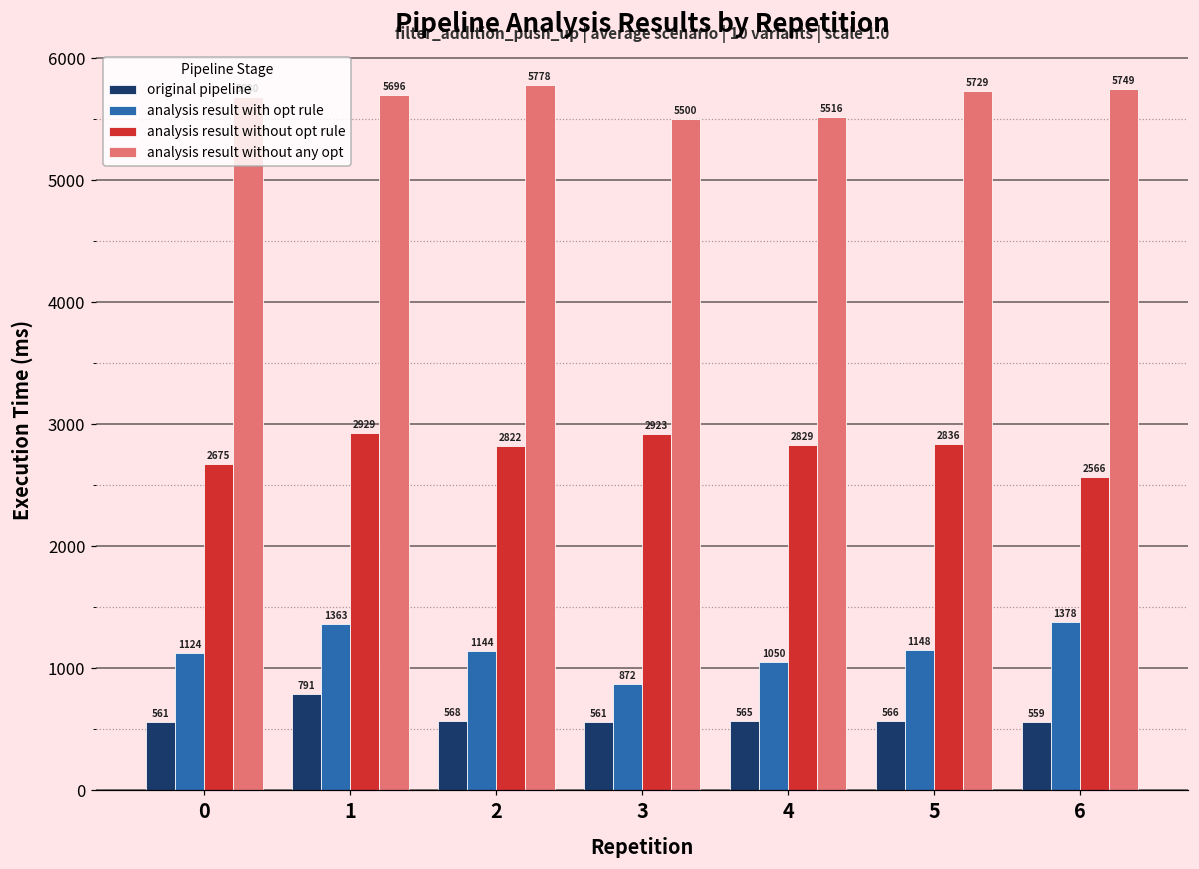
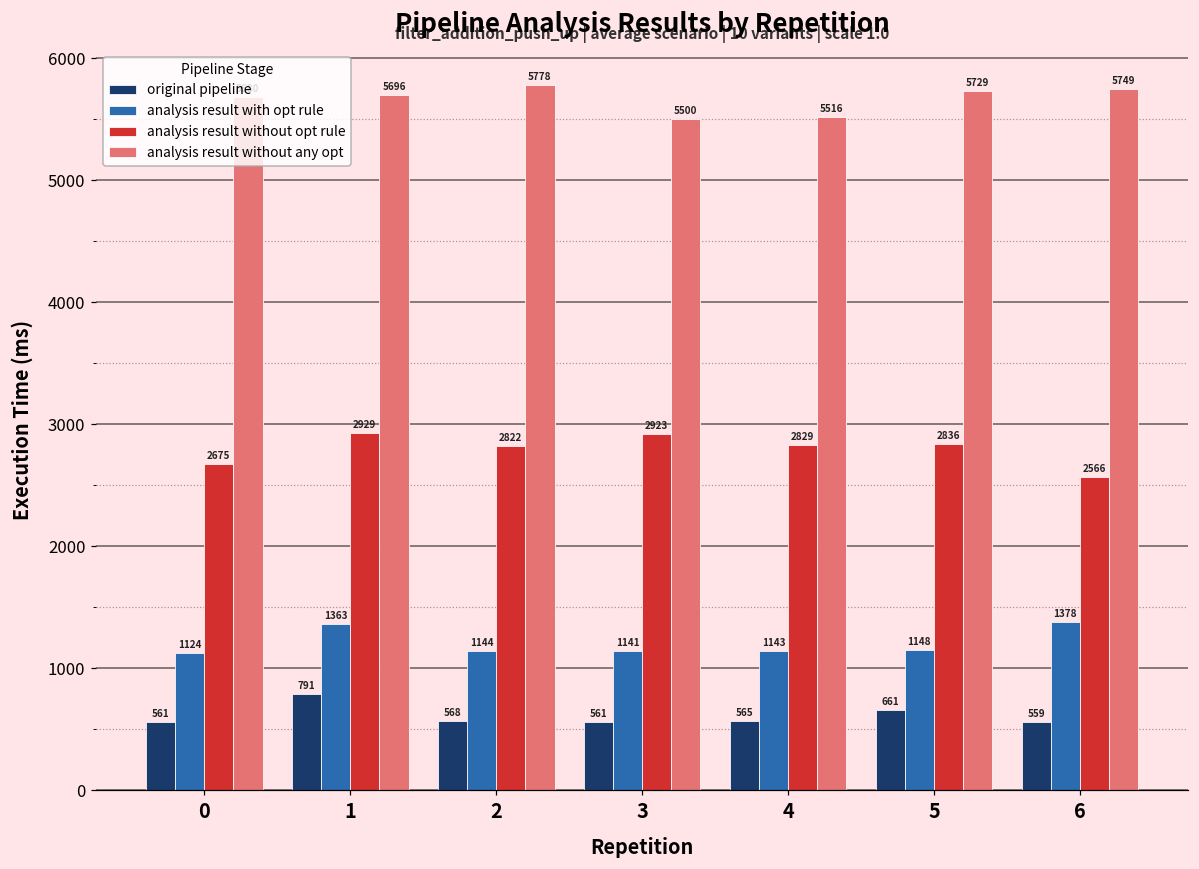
analysis result with opt rule, 3: 872 -> 1141
analysis result with opt rule, 4: 1050 -> 1143
original pipeline, 5: 566 -> 661
